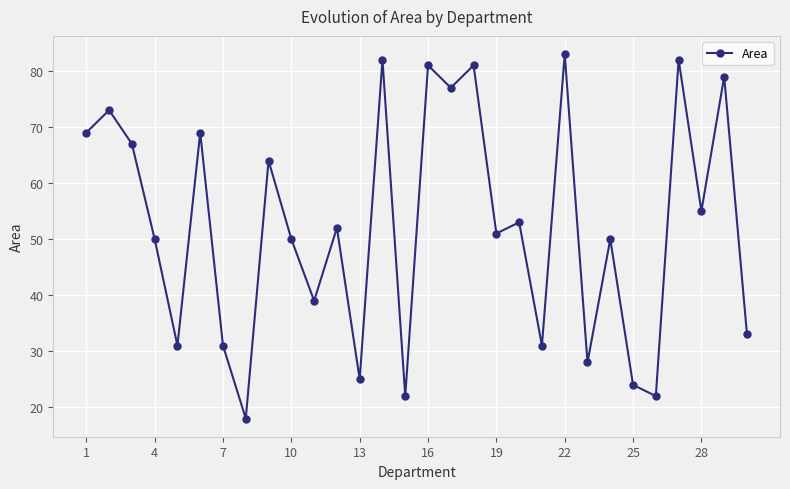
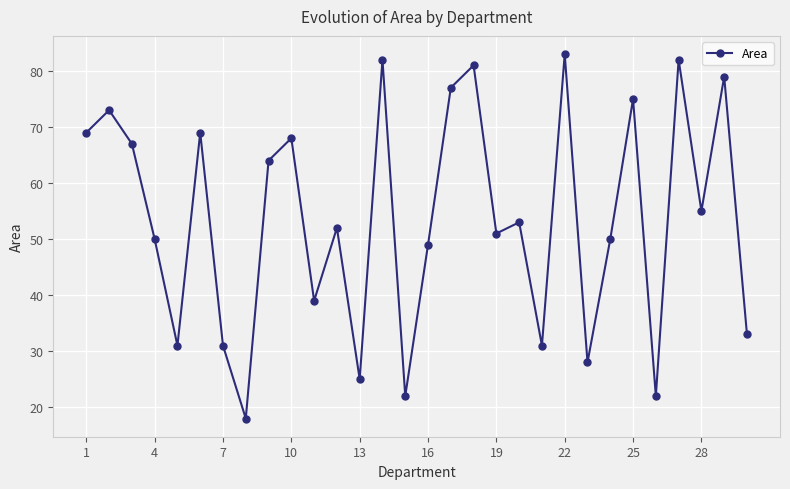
10: 50 -> 68
16: 81 -> 49
25: 24 -> 75
